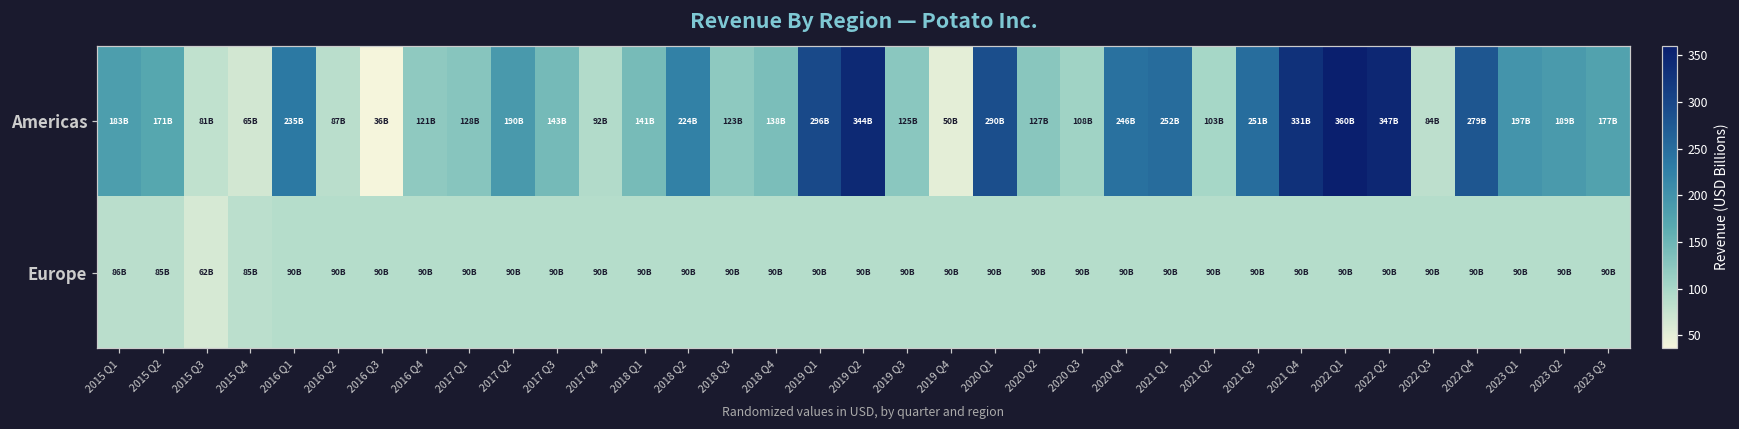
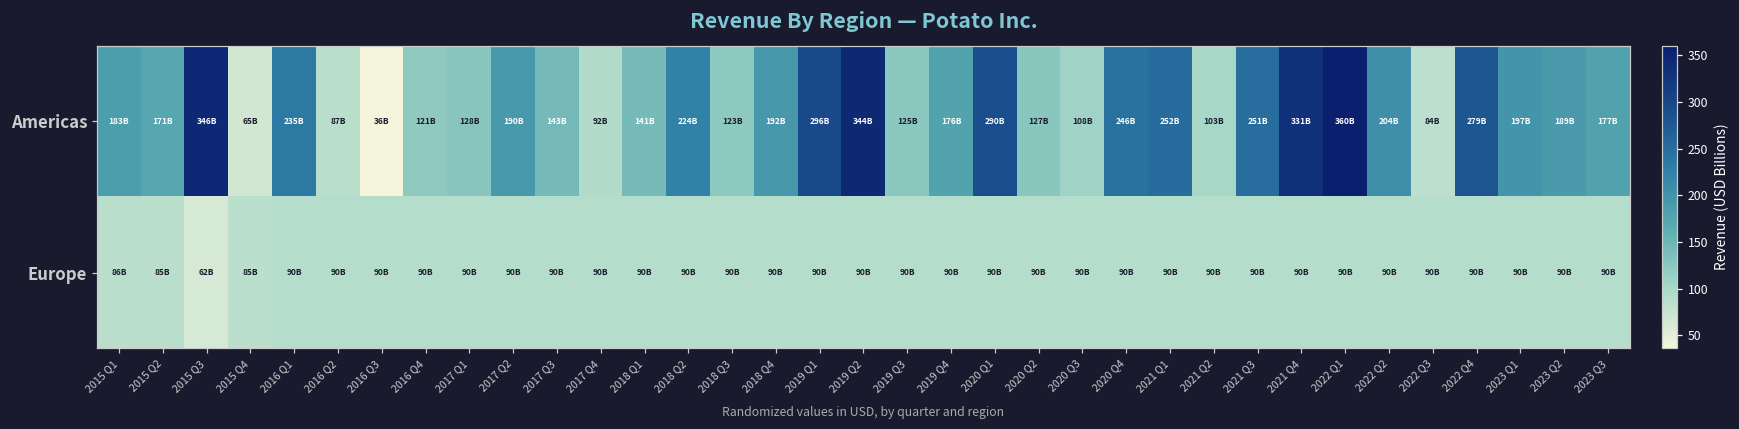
Americas, 2015 Q3: 81B -> 346B
Americas, 2018 Q4: 138B -> 192B
Americas, 2019 Q4: 50B -> 176B
Americas, 2022 Q2: 347B -> 204B
